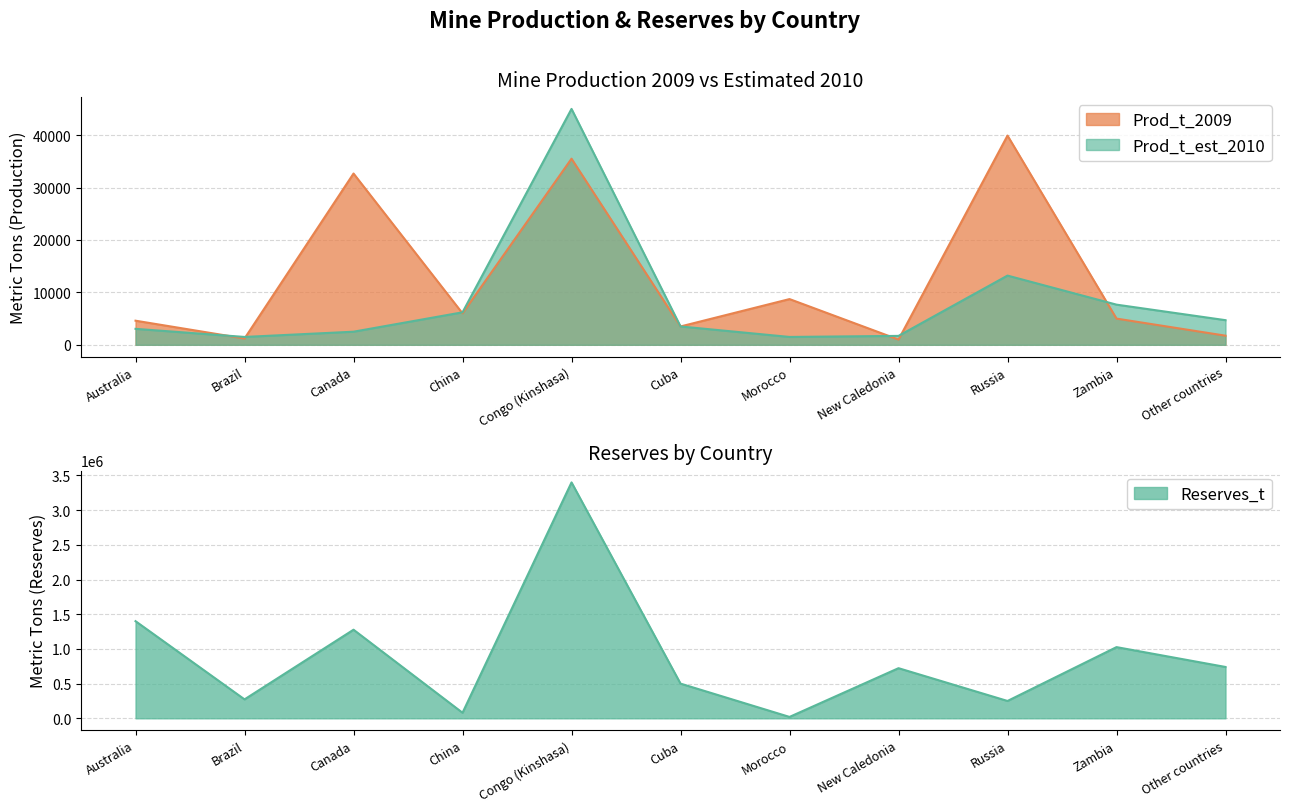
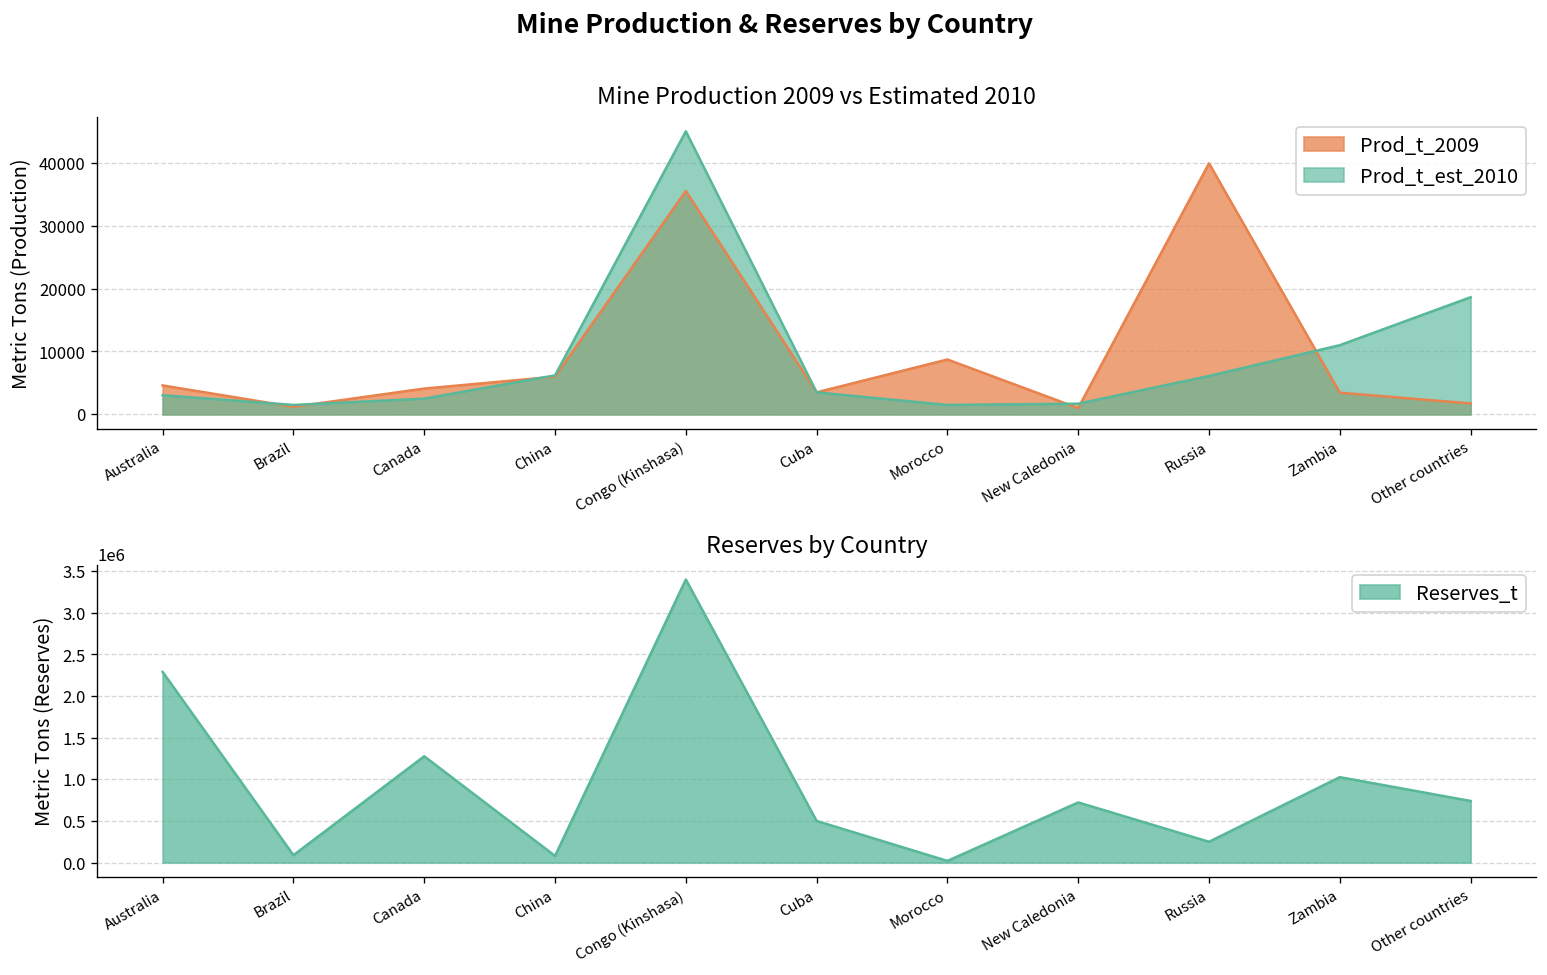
Mine Production 2009 vs Estimated 2010, Prod_t_2009, Canada: 33000 -> 4000
Mine Production 2009 vs Estimated 2010, Prod_t_est_2010, Russia: 13000 -> 6000
Mine Production 2009 vs Estimated 2010, Prod_t_2009, Zambia: 5000 -> 3000
Mine Production 2009 vs Estimated 2010, Prod_t_est_2010, Zambia: 8000 -> 11000
Mine Production 2009 vs Estimated 2010, Prod_t_est_2010, Other countries: 5000 -> 19000
Reserves by Country, Australia: 1400000 -> 2300000
Reserves by Country, Brazil: 300000 -> 100000
